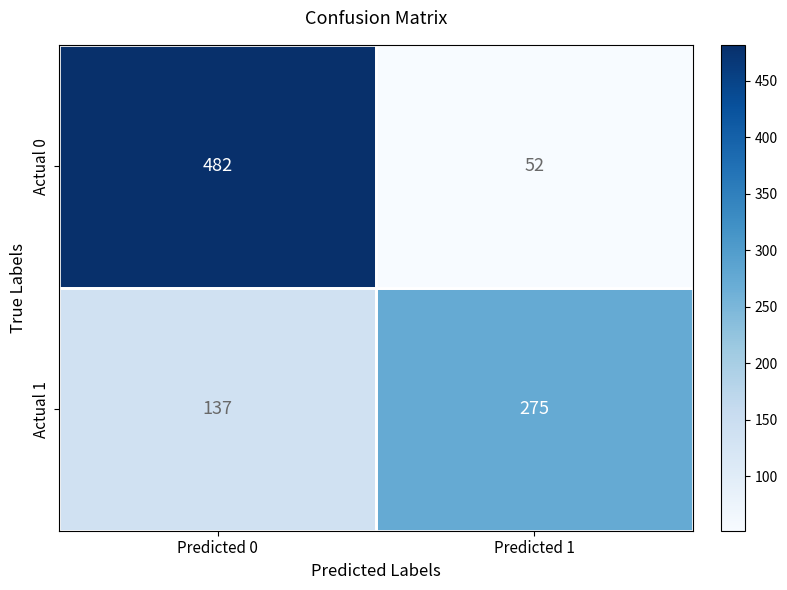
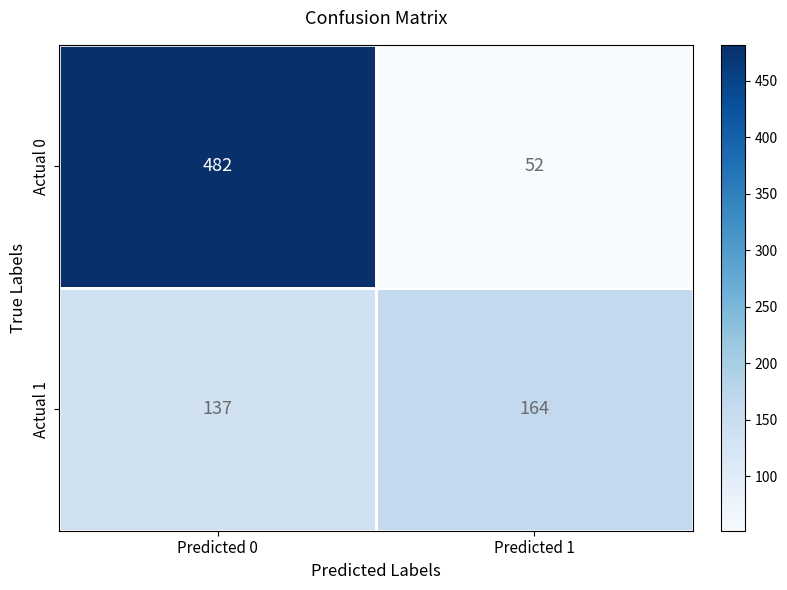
Actual 1, Predicted 1: 275 -> 164
